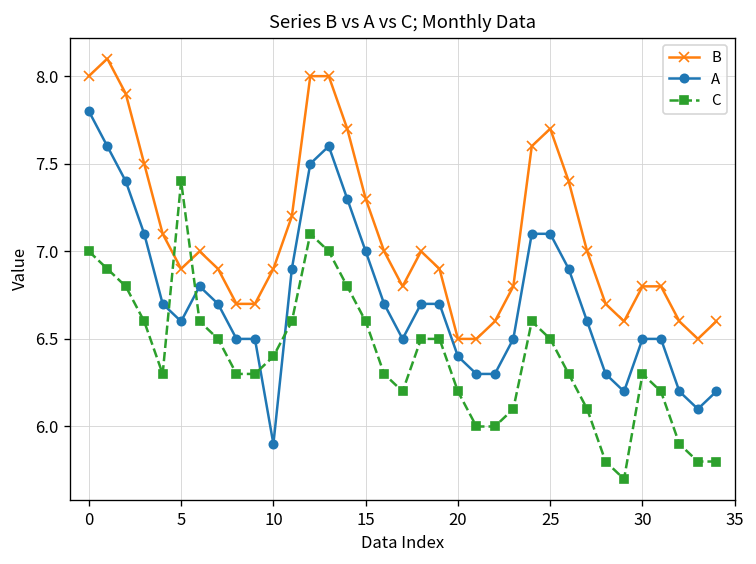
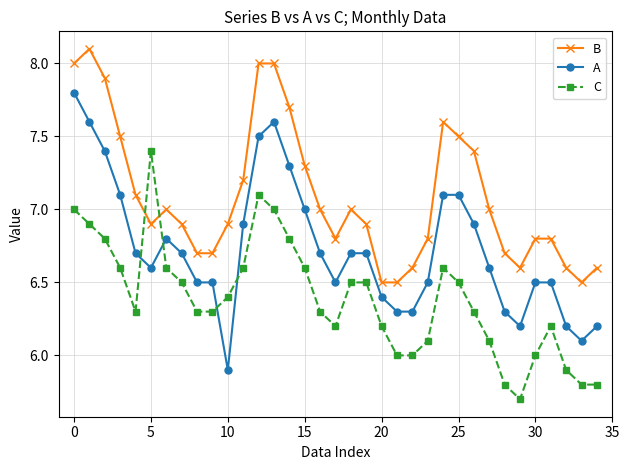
B, 25: 7.7 -> 7.5
C, 30: 6.3 -> 6.0
